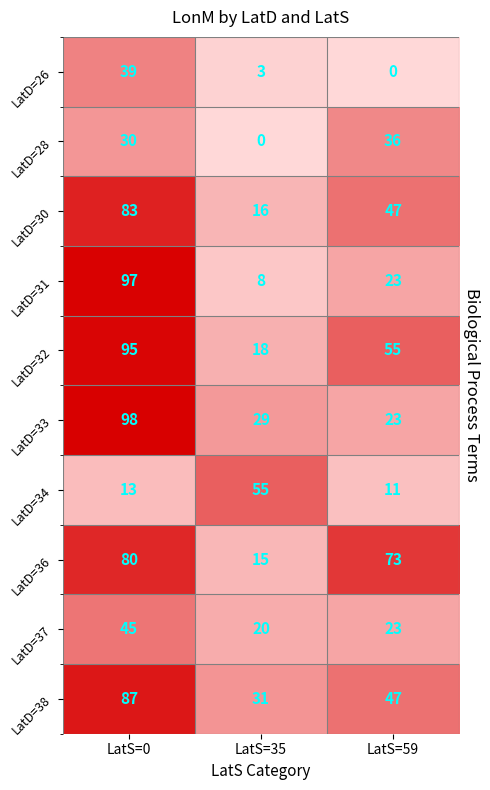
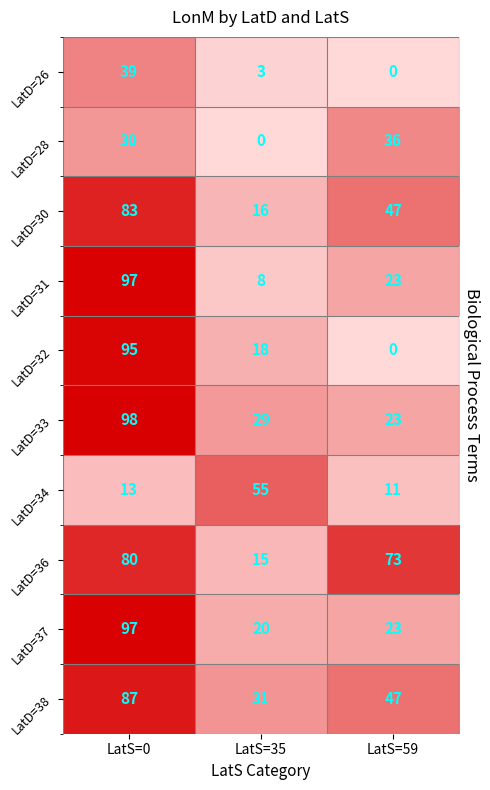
LatD=32, LatS=59: 55 -> 0
LatD=37, LatS=0: 45 -> 97
